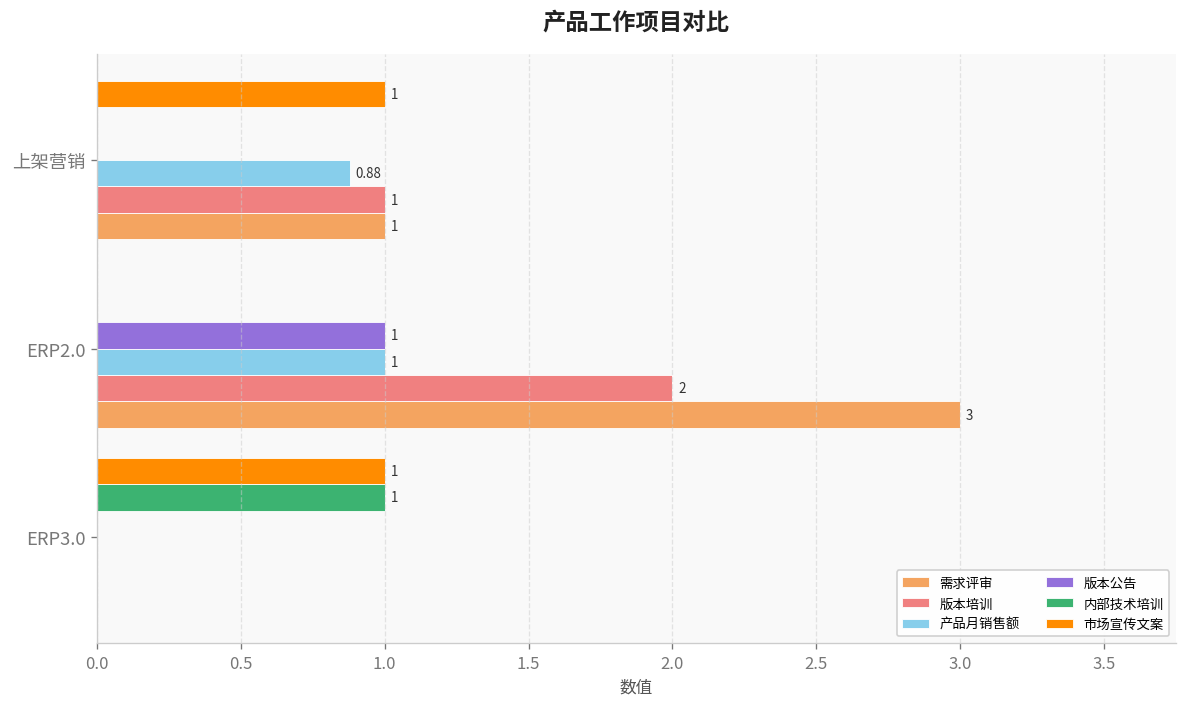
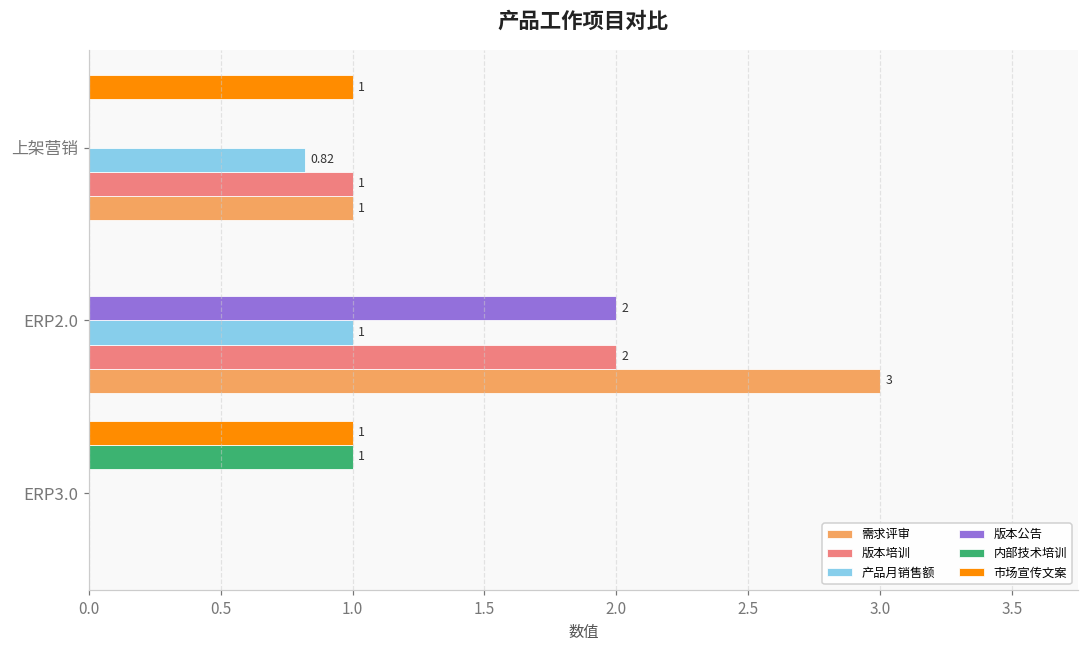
产品月销售额, 上架营销: 0.88 -> 0.82
版本公告, ERP2.0: 1 -> 2
